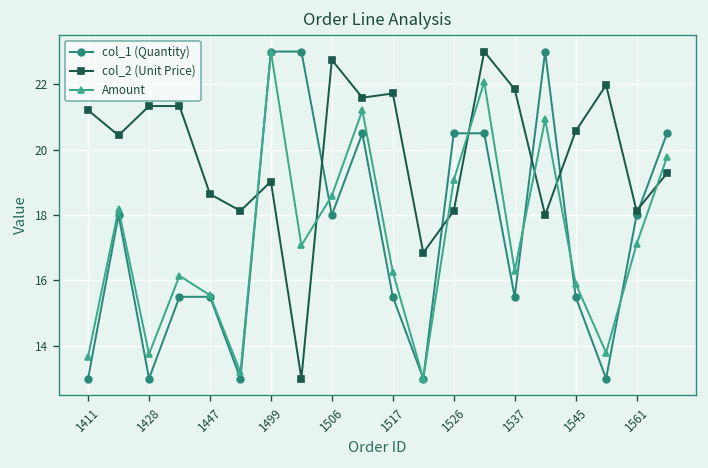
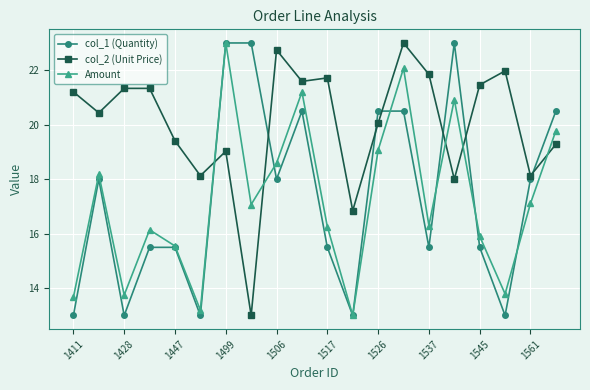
col_2 (Unit Price), 1447: 18.6 -> 19.4
col_2 (Unit Price), 1526: 18.1 -> 20.1
col_2 (Unit Price), 1545: 20.6 -> 21.5
